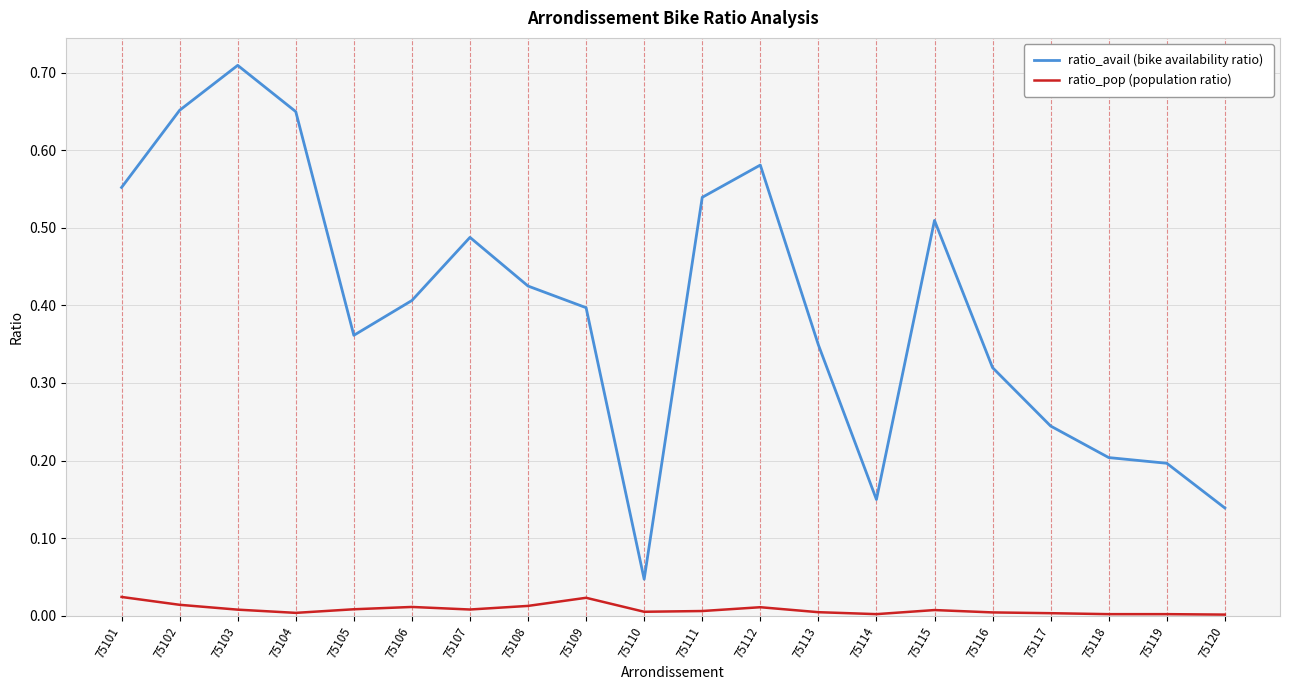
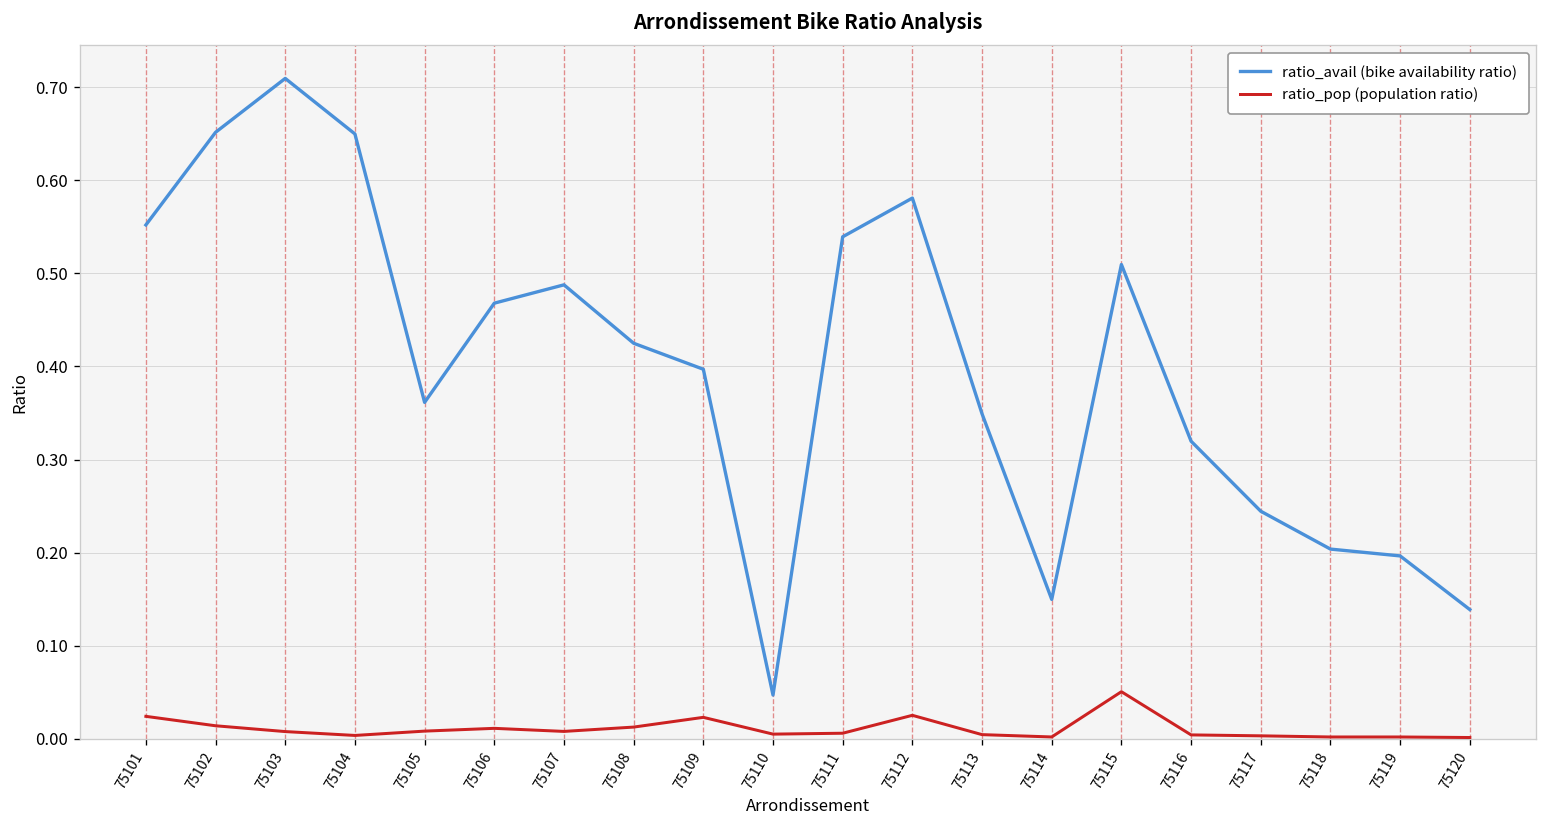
ratio_avail (bike availability ratio), 75106: 0.41 -> 0.47
ratio_pop (population ratio), 75112: 0.01 -> 0.03
ratio_pop (population ratio), 75115: 0.01 -> 0.05
